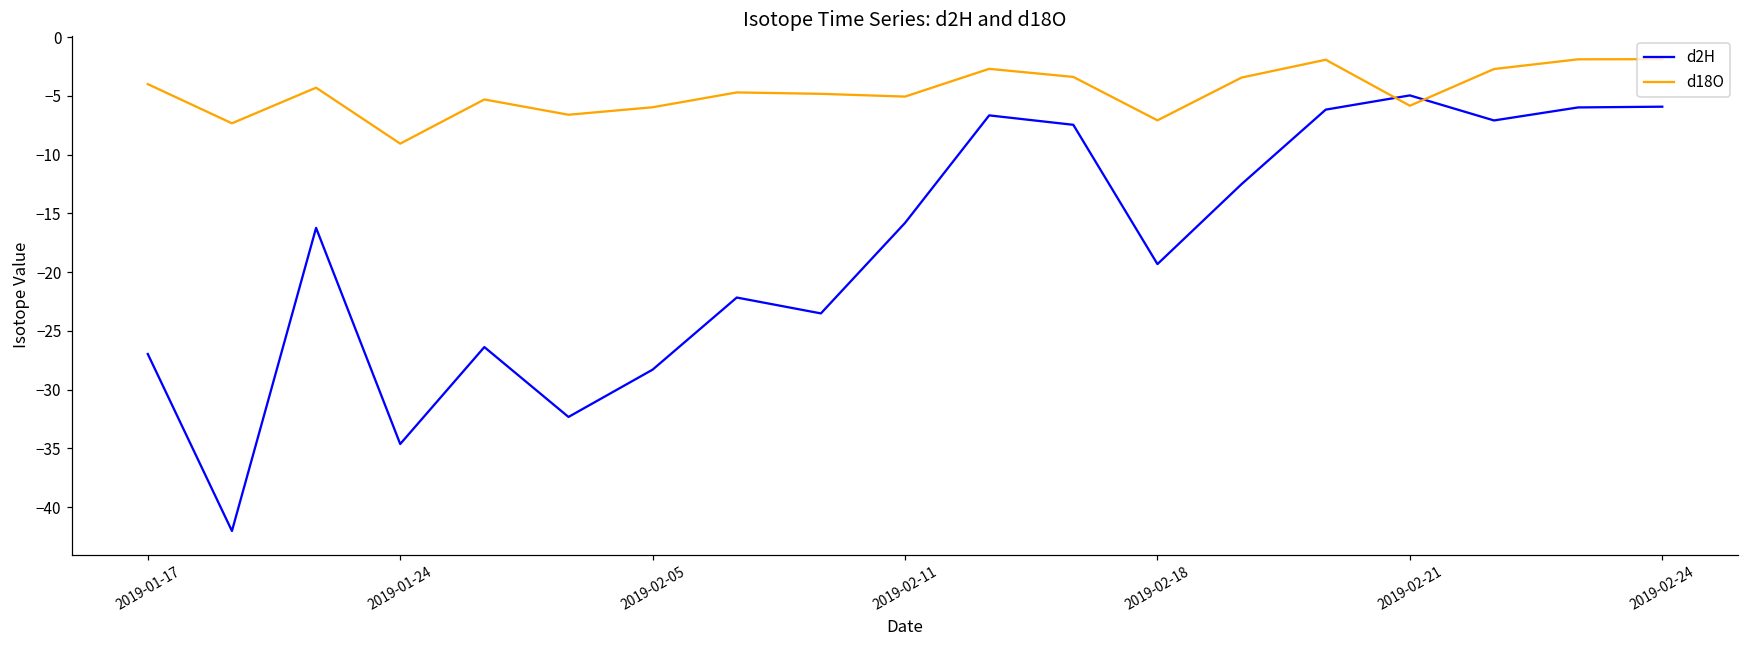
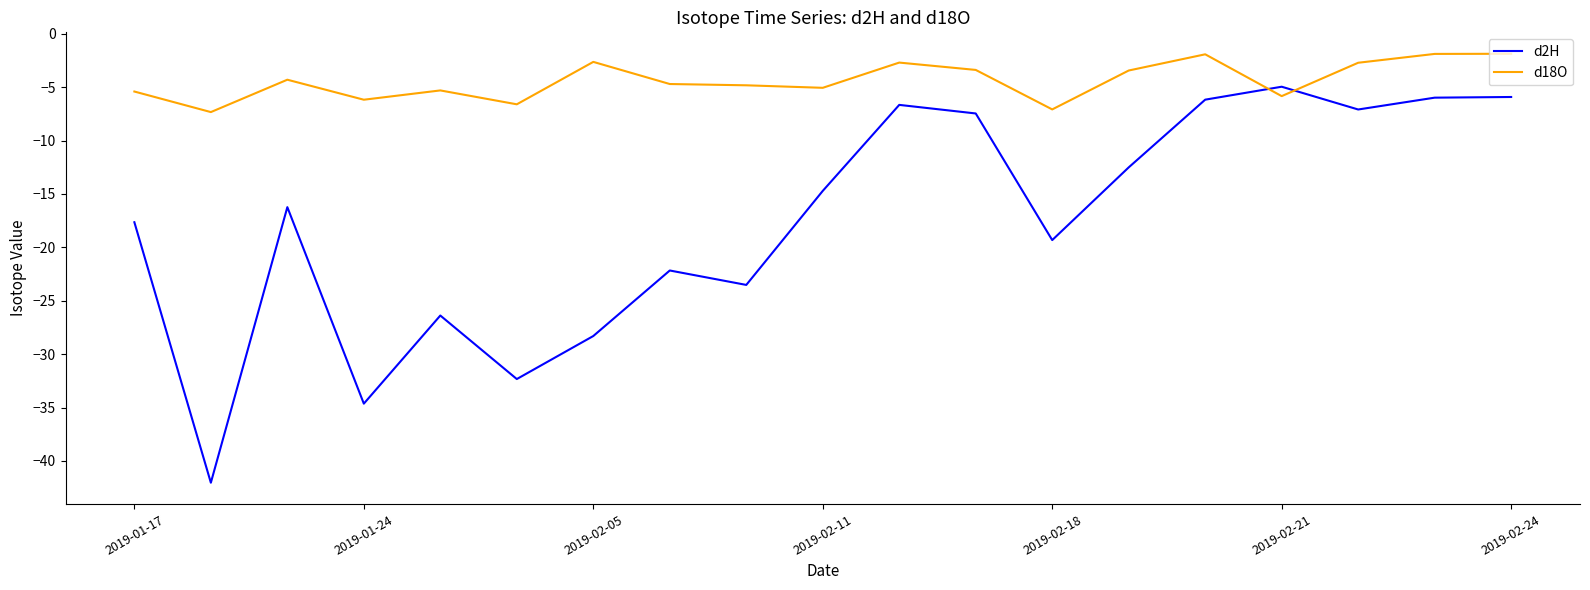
d2H, 2019-01-17: -27.0 -> -17.6
d18O, 2019-01-17: -4.0 -> -5.4
d18O, 2019-01-24: -9.1 -> -6.2
d18O, 2019-02-05: -6.0 -> -2.6
d2H, 2019-02-11: -15.8 -> -14.7
